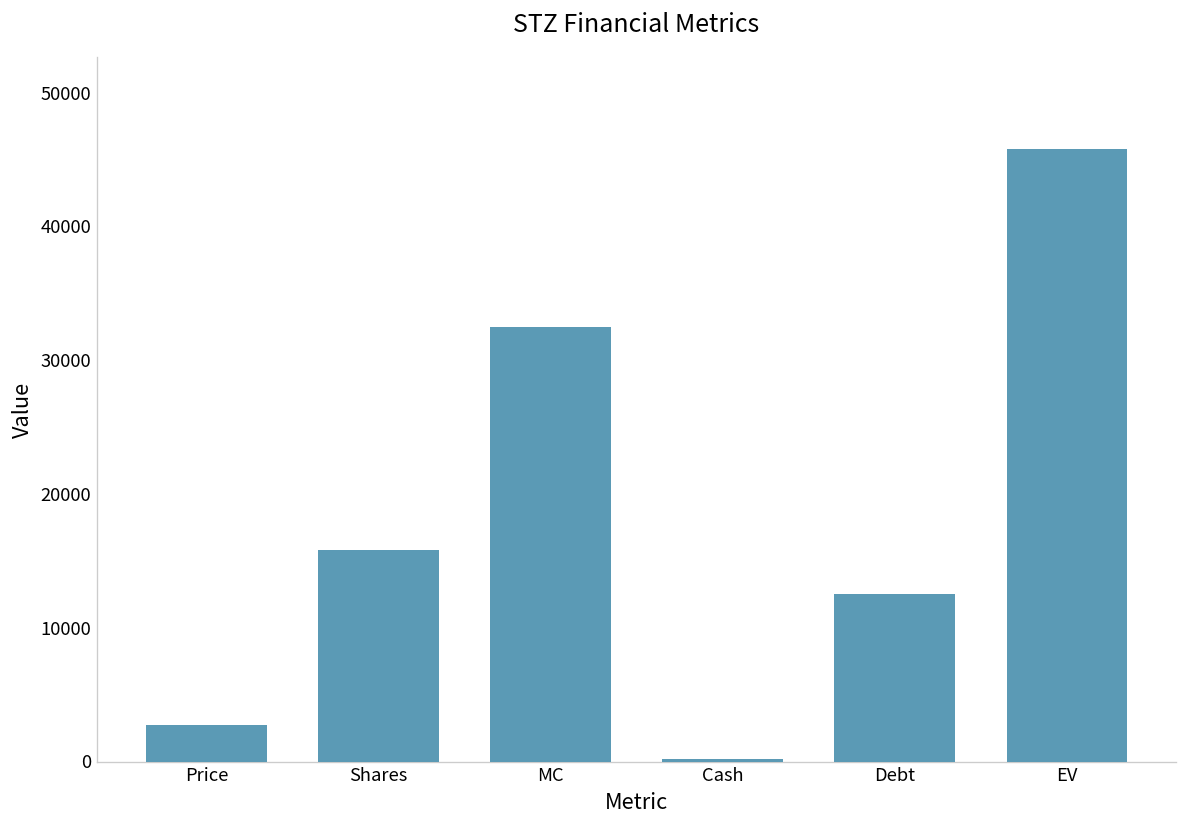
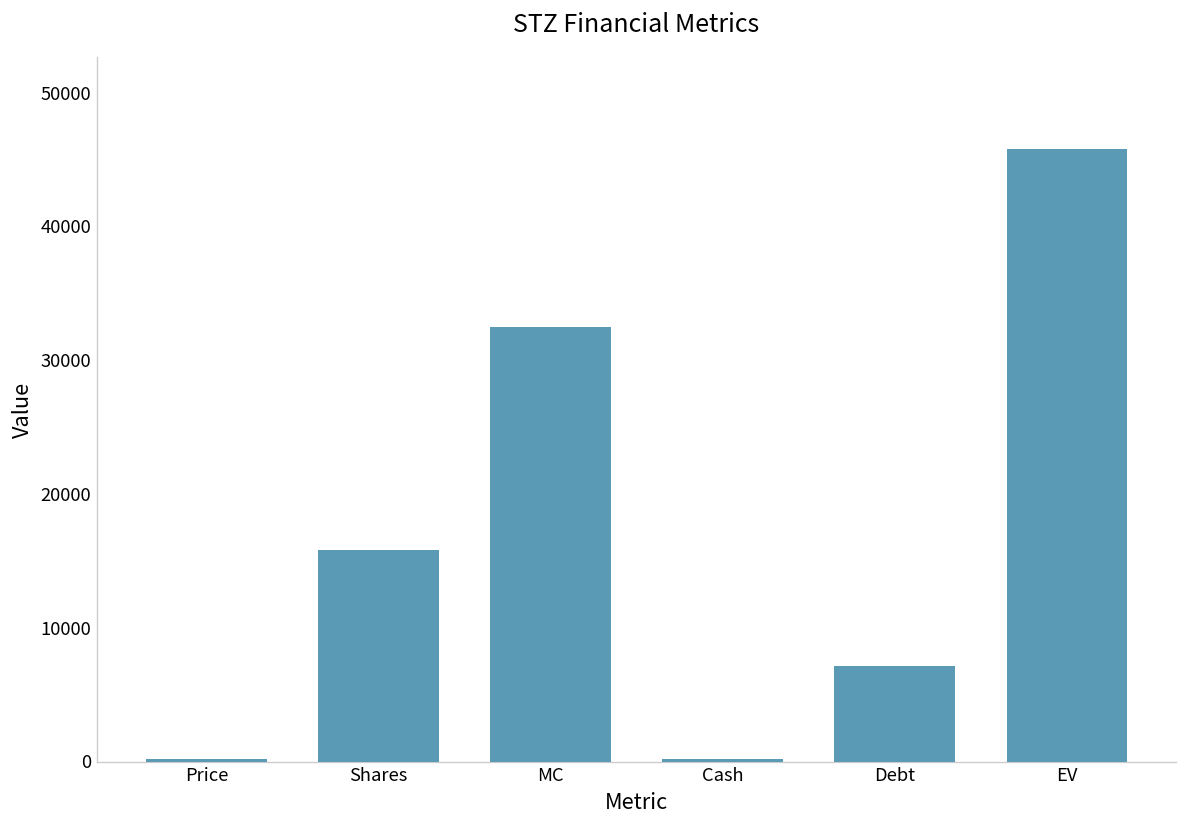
Price: 2700 -> 200
Debt: 12500 -> 7200
